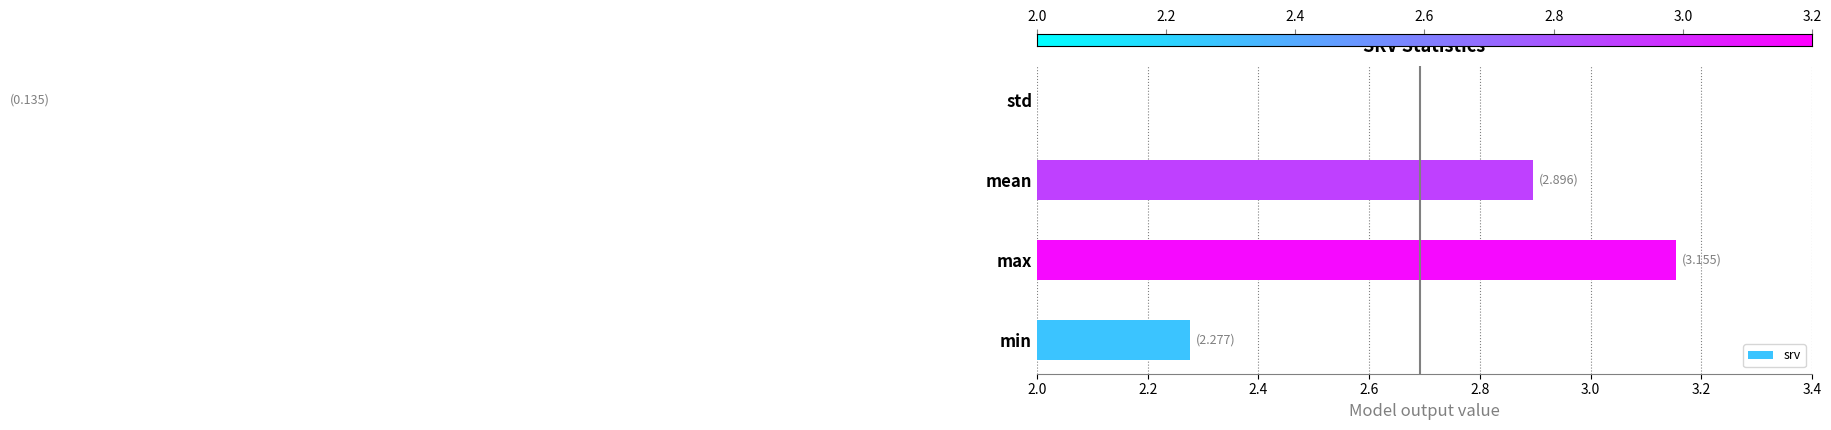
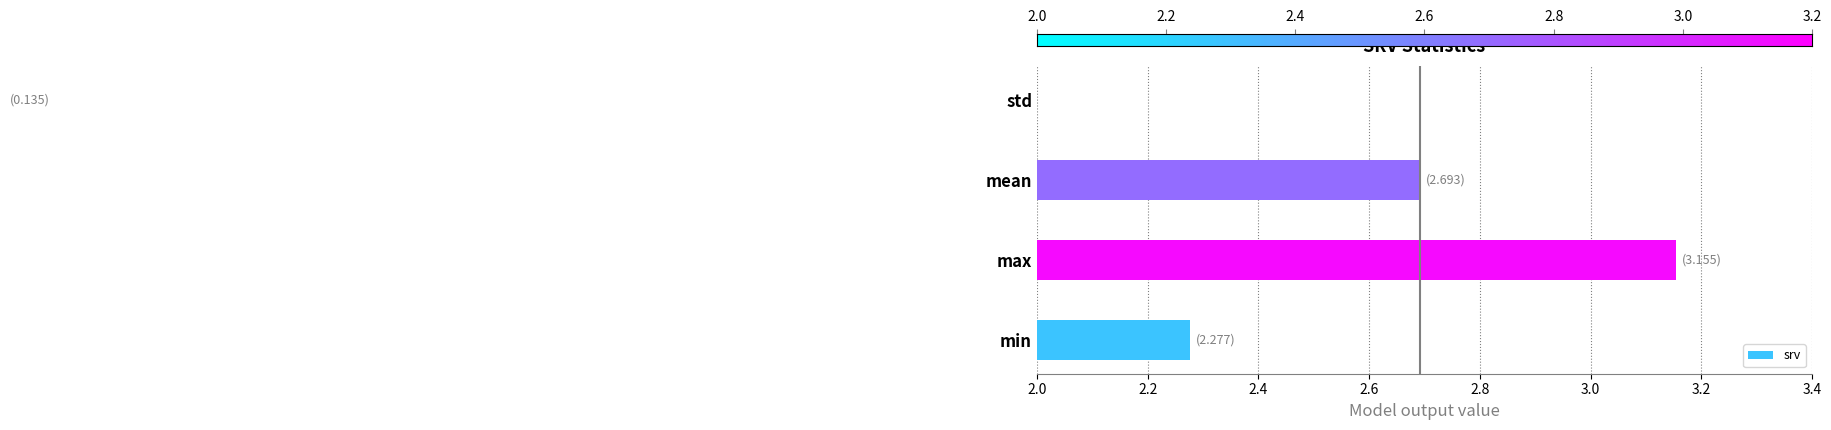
mean: (2.896) -> (2.693)
